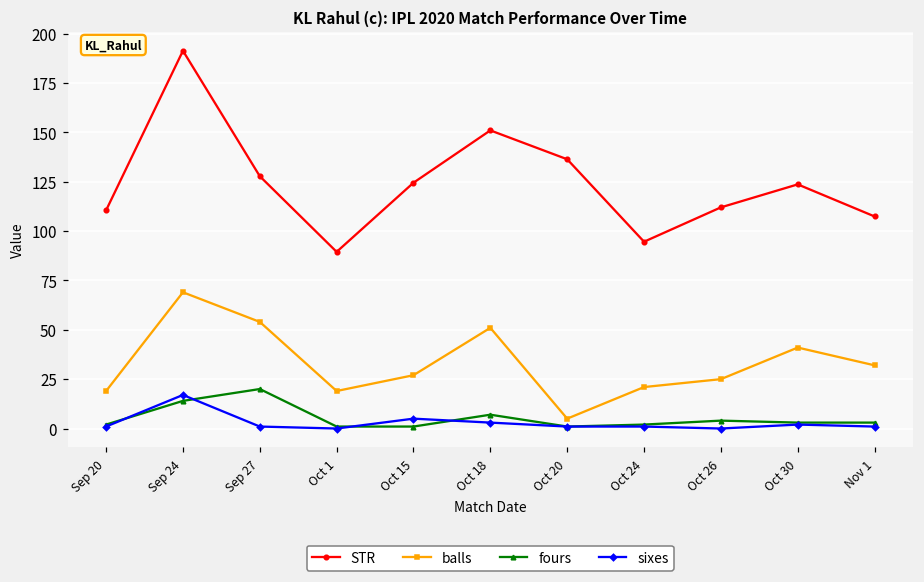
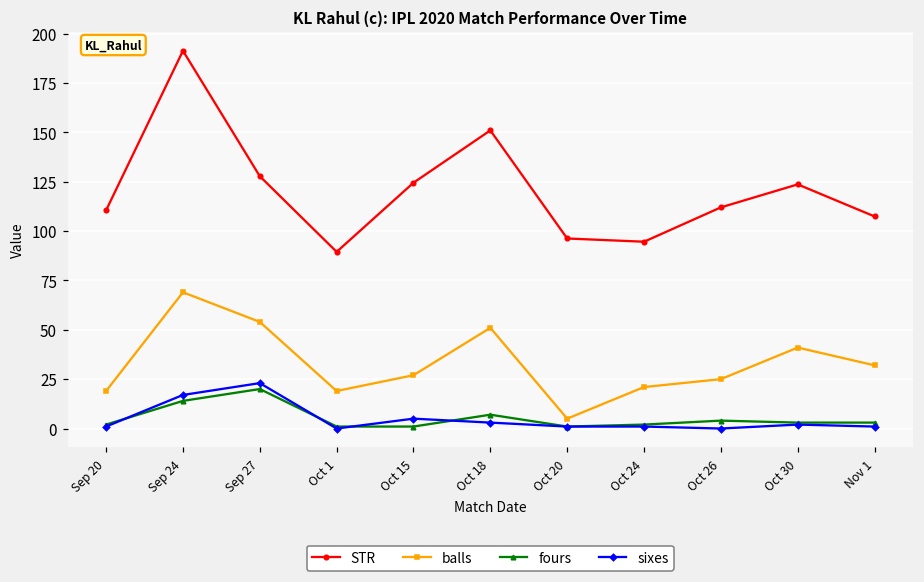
sixes, Sep 27: 1 -> 23
STR, Oct 20: 136 -> 96
